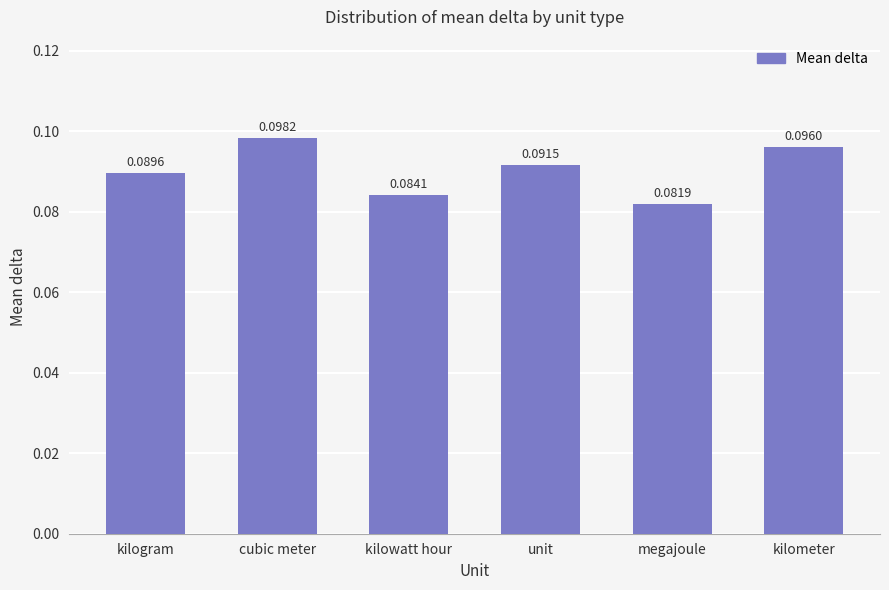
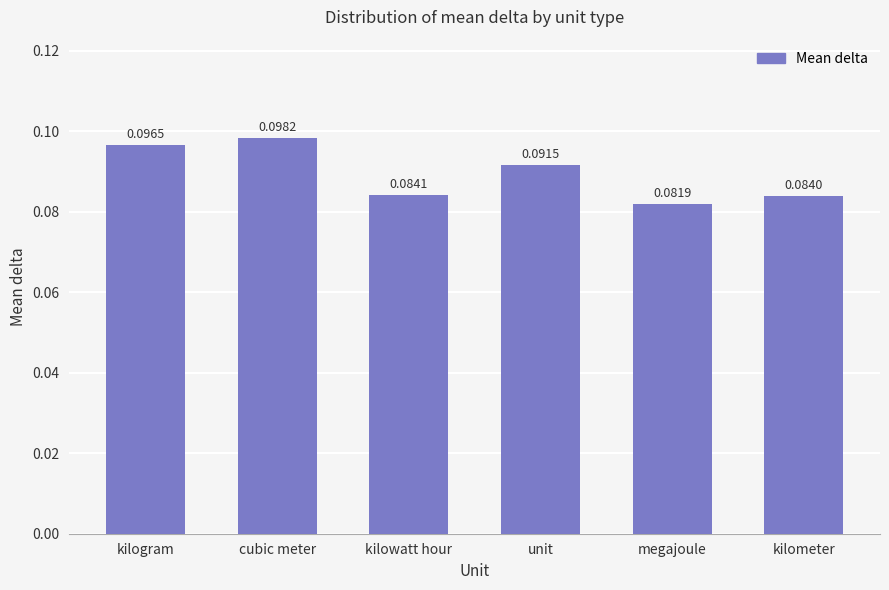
kilogram: 0.0896 -> 0.0965
kilometer: 0.0960 -> 0.0840
